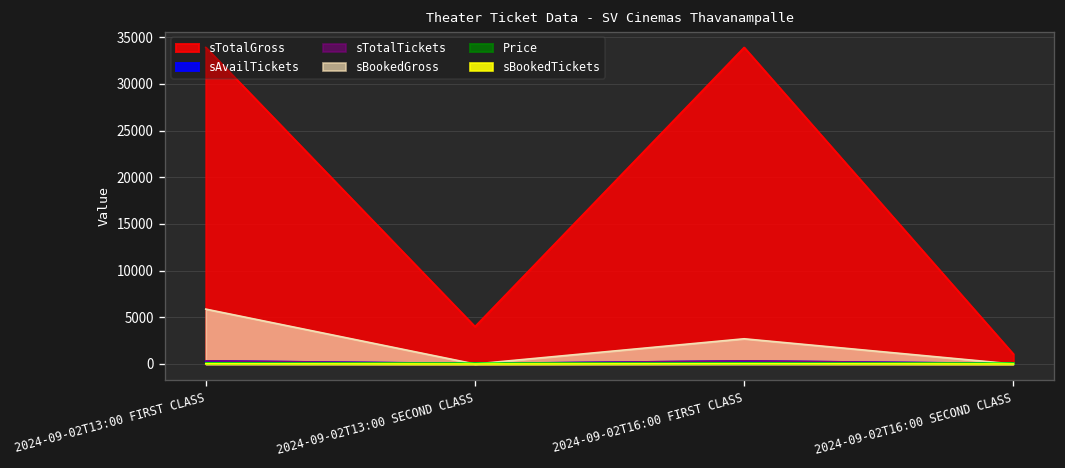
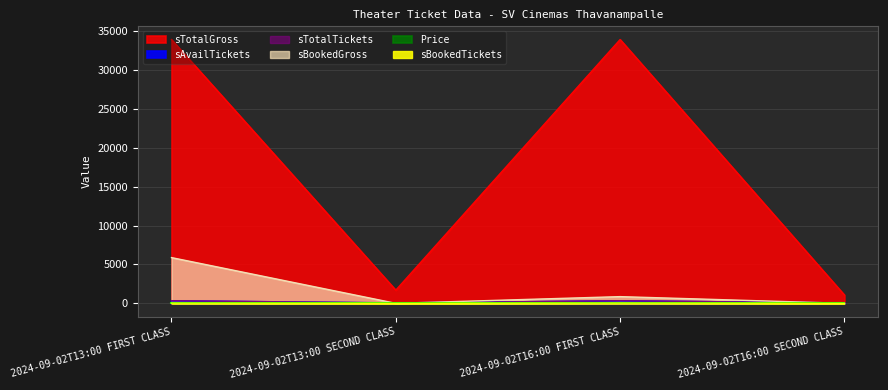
sTotalGross, 2024-09-02T13:00 SECOND CLASS: 4000 -> 2000
sBookedGross, 2024-09-02T16:00 FIRST CLASS: 3000 -> 1000
